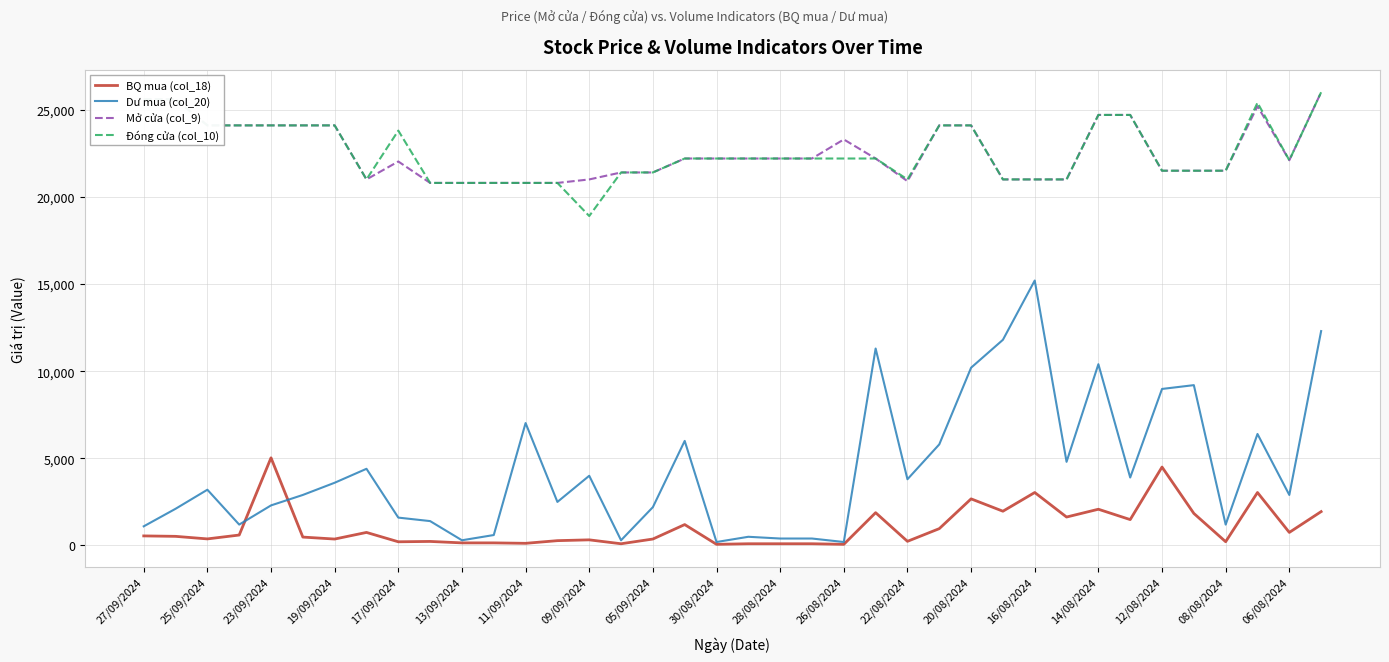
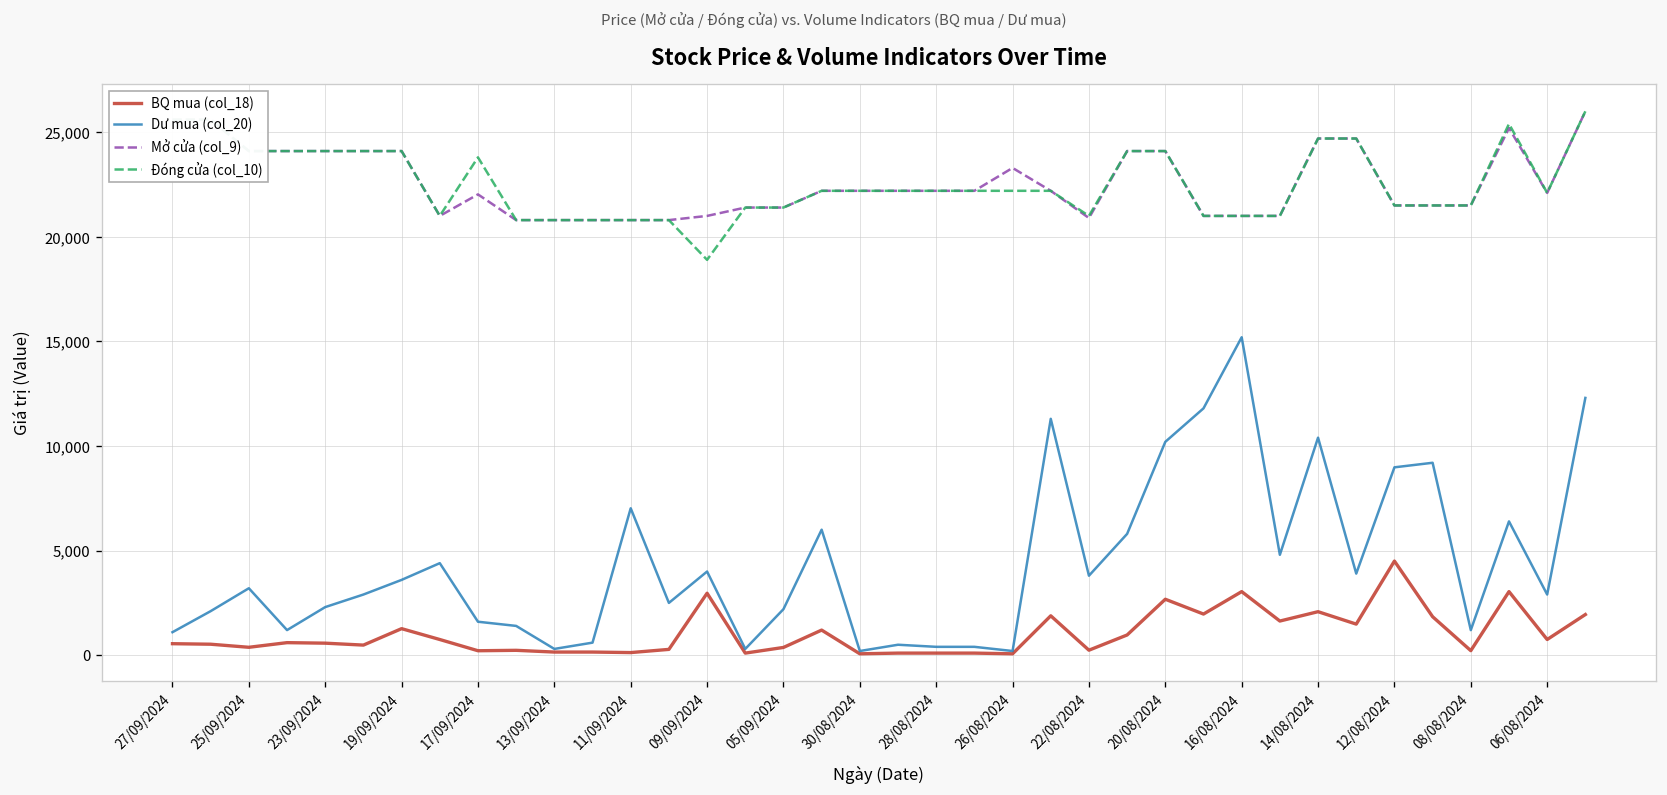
BQ mua (col_18), 23/09/2024: 5,000 -> 600
BQ mua (col_18), 19/09/2024: 400 -> 1,300
BQ mua (col_18), 09/09/2024: 300 -> 3,000
